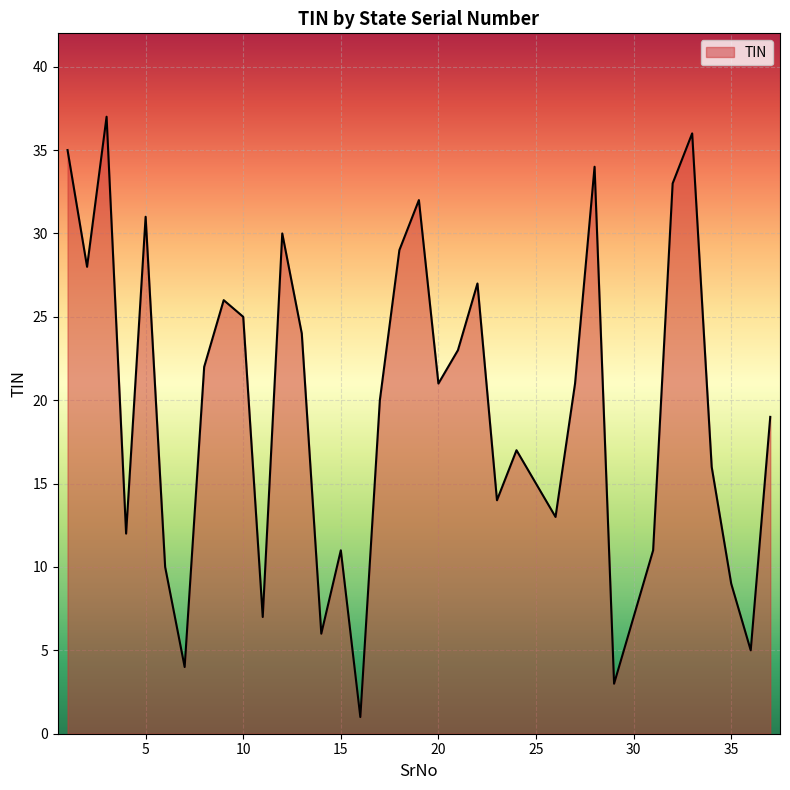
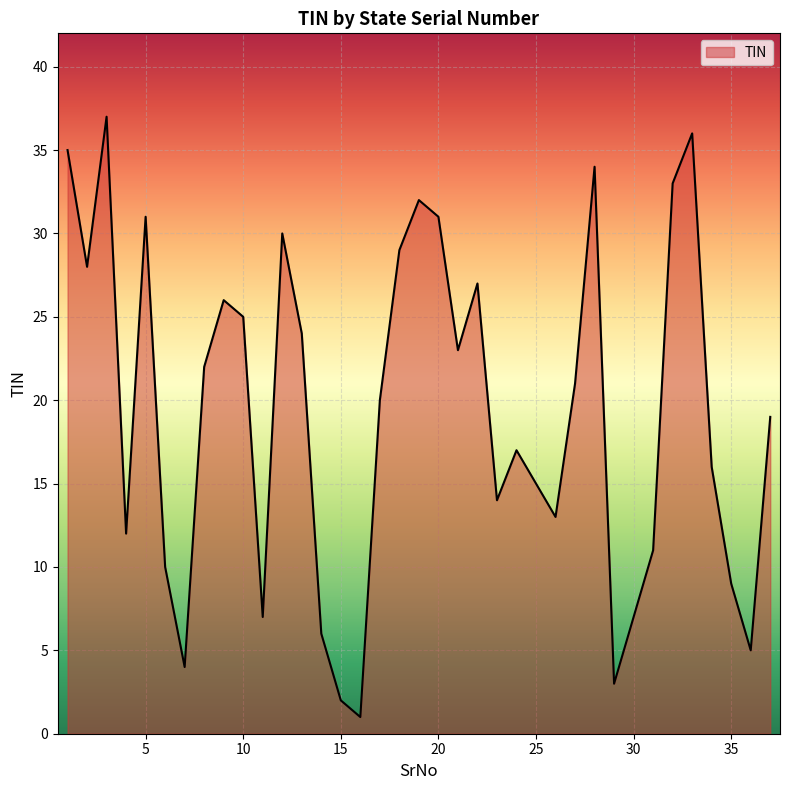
15: 11 -> 2
20: 21 -> 31
